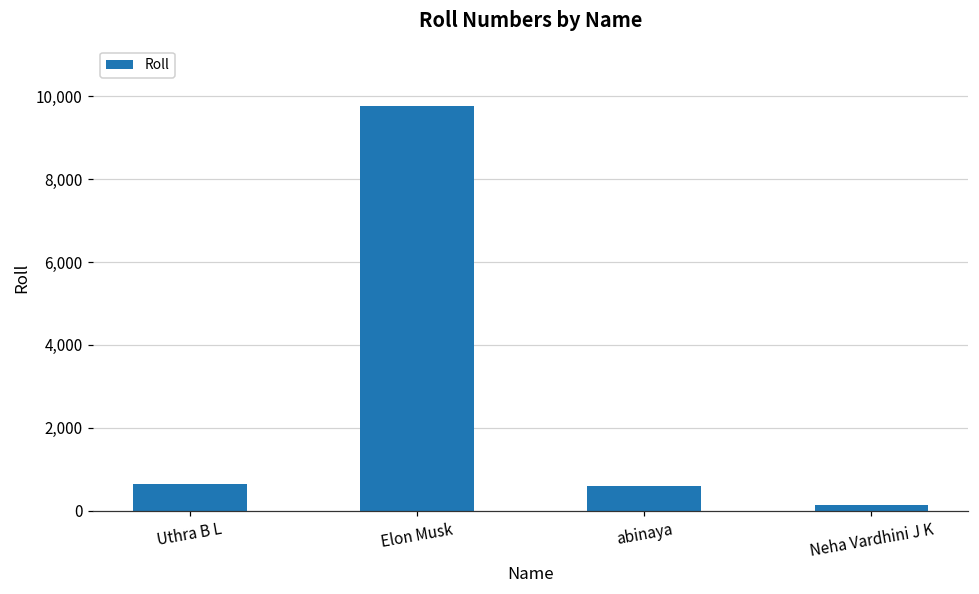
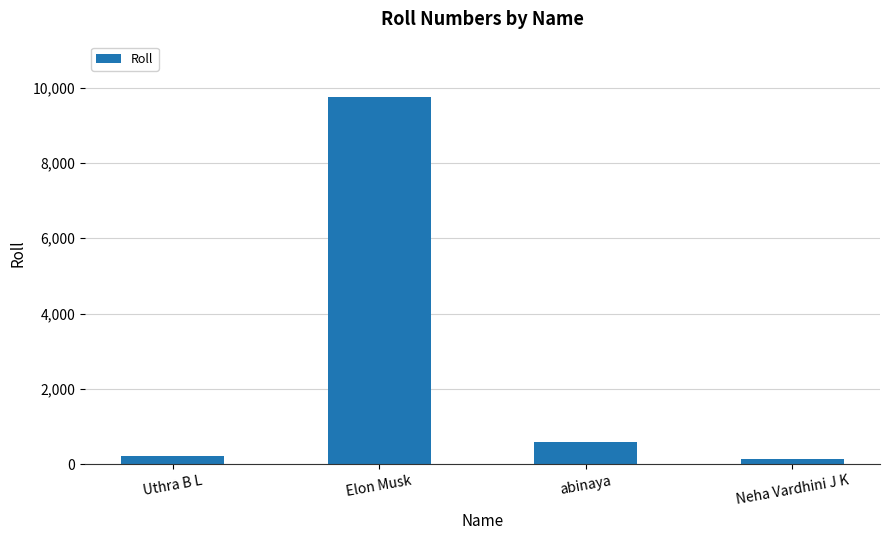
Uthra B L: 600 -> 200
